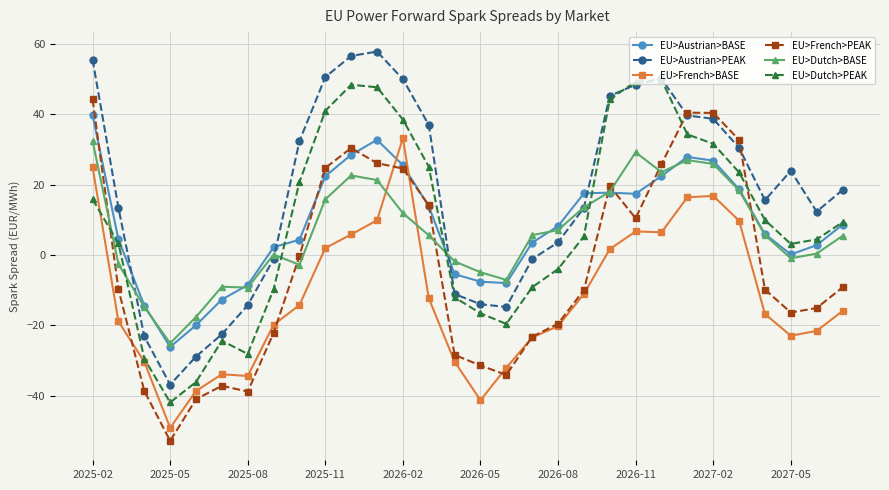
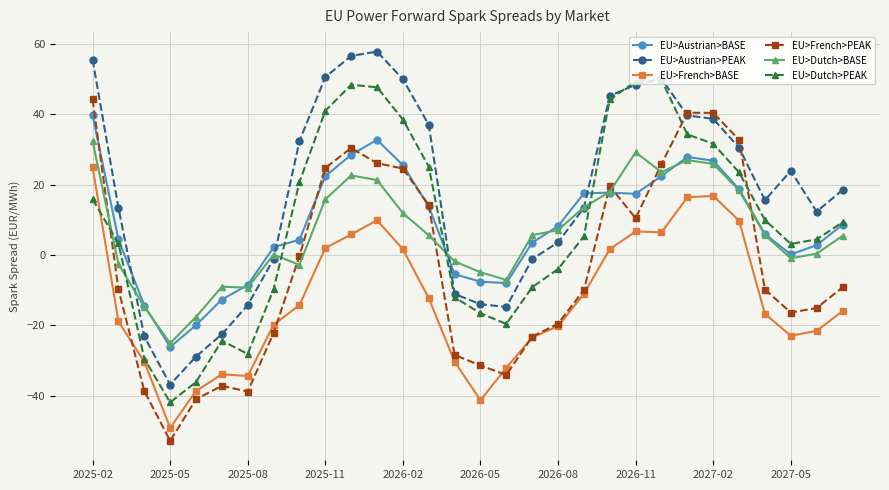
EU>French>BASE, 2026-02: 33 -> 2
